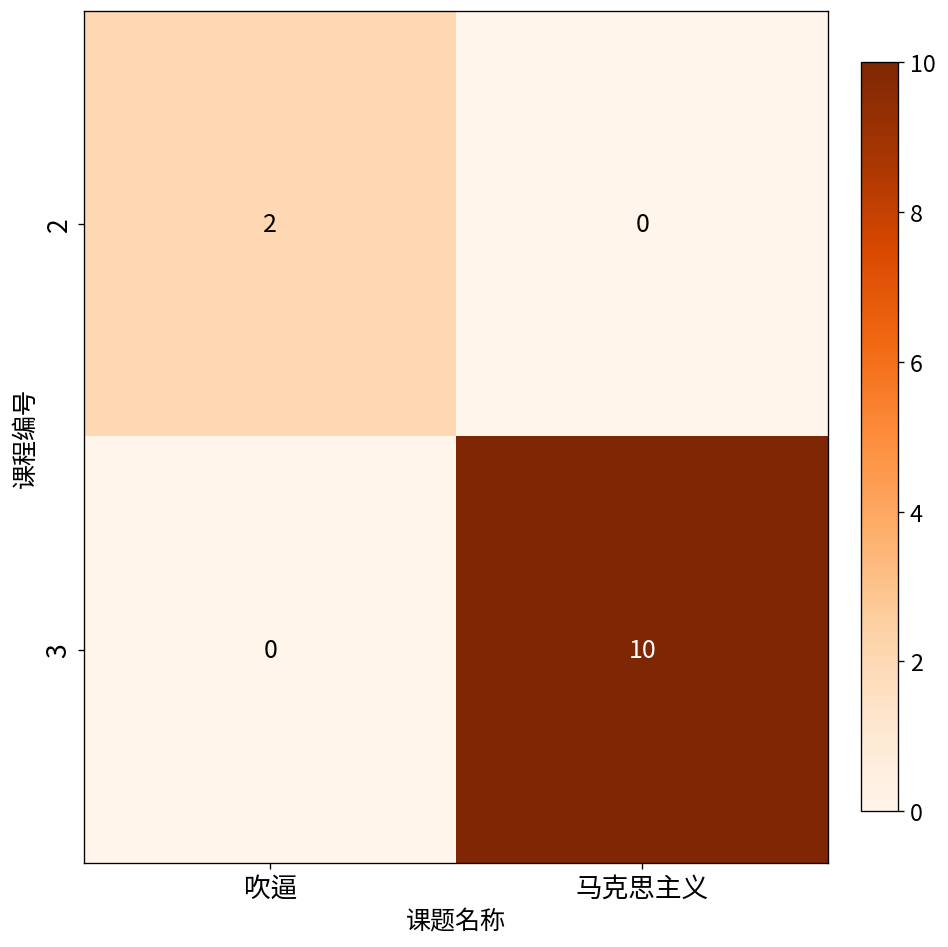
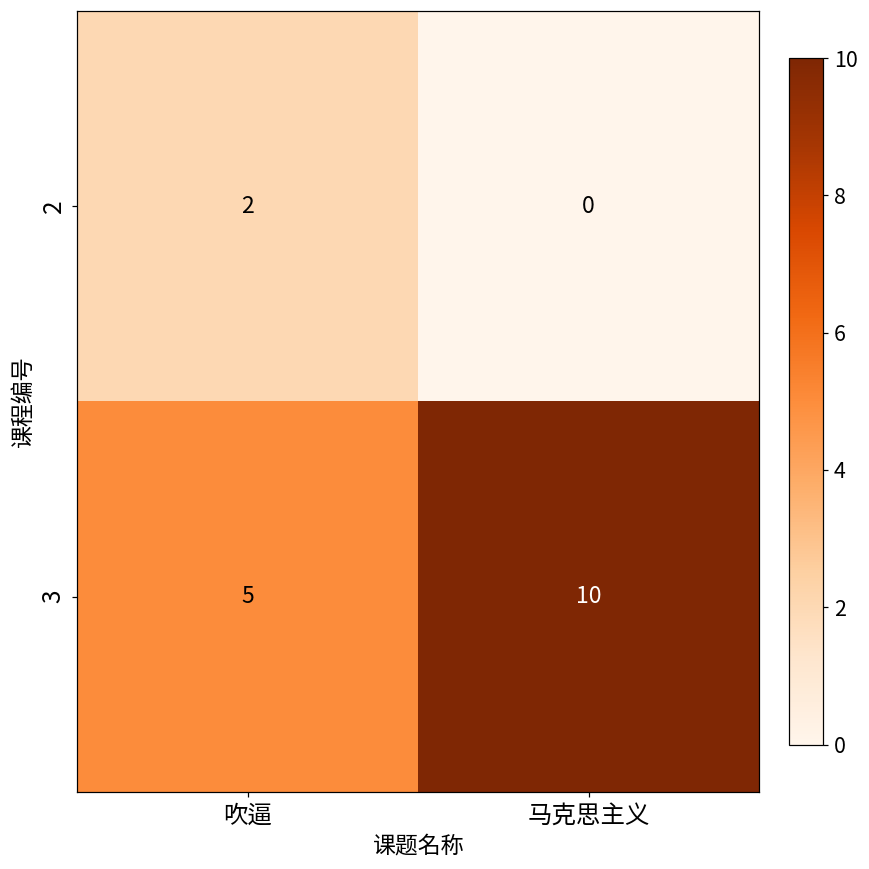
3, 吹逼: 0 -> 5
